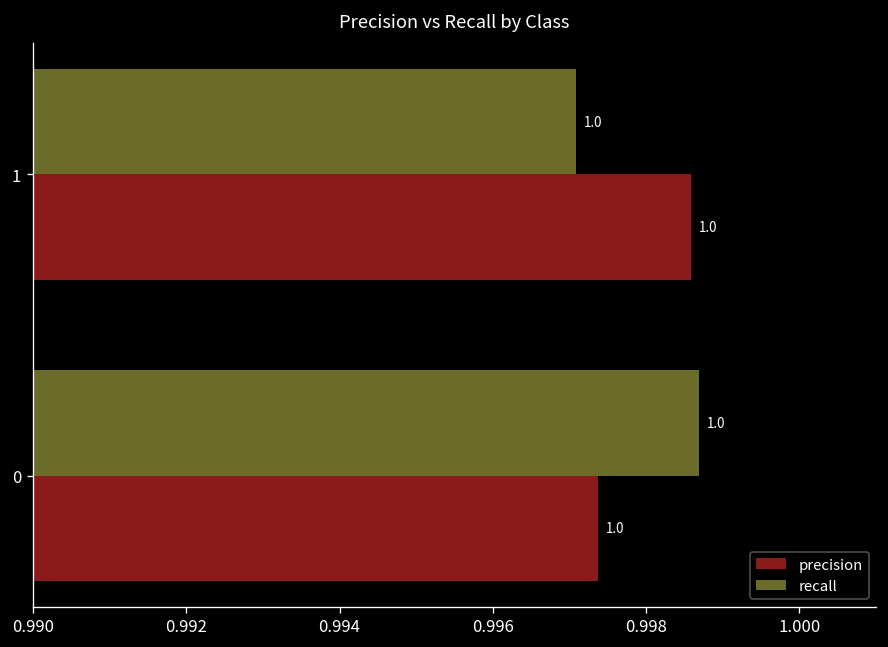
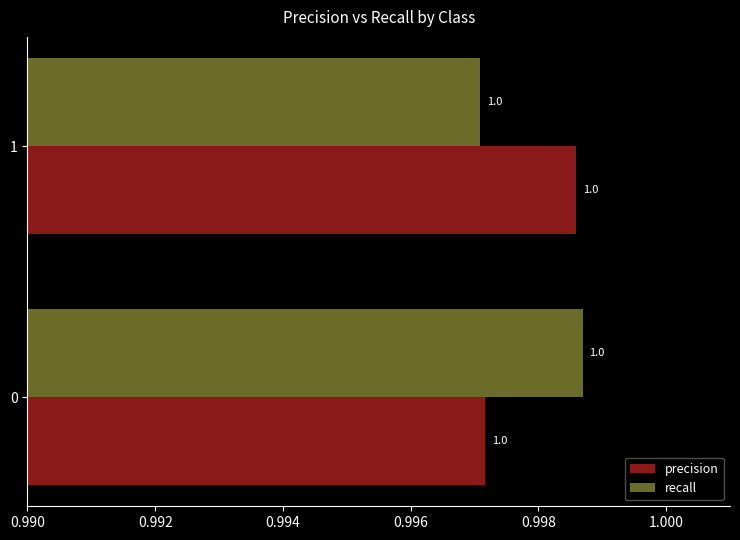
precision, 0: 0.9974 -> 0.9972
